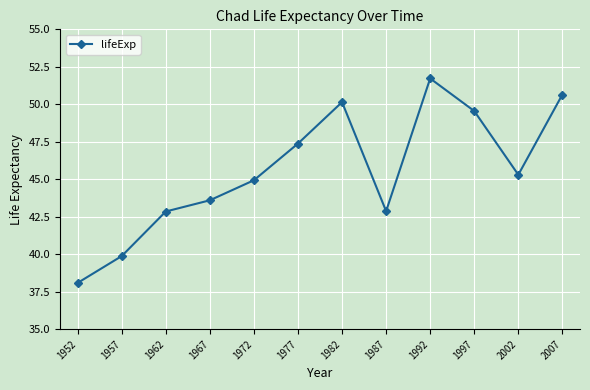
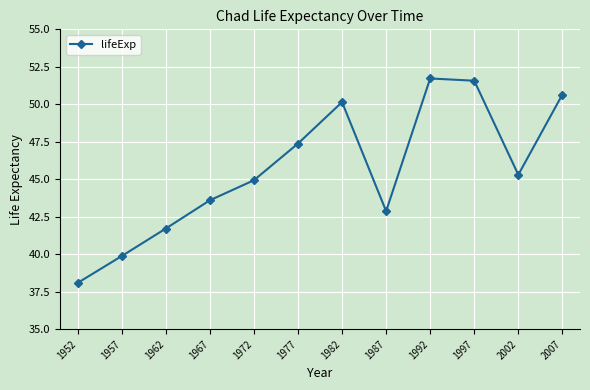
1962: 42.9 -> 41.7
1997: 49.6 -> 51.6
